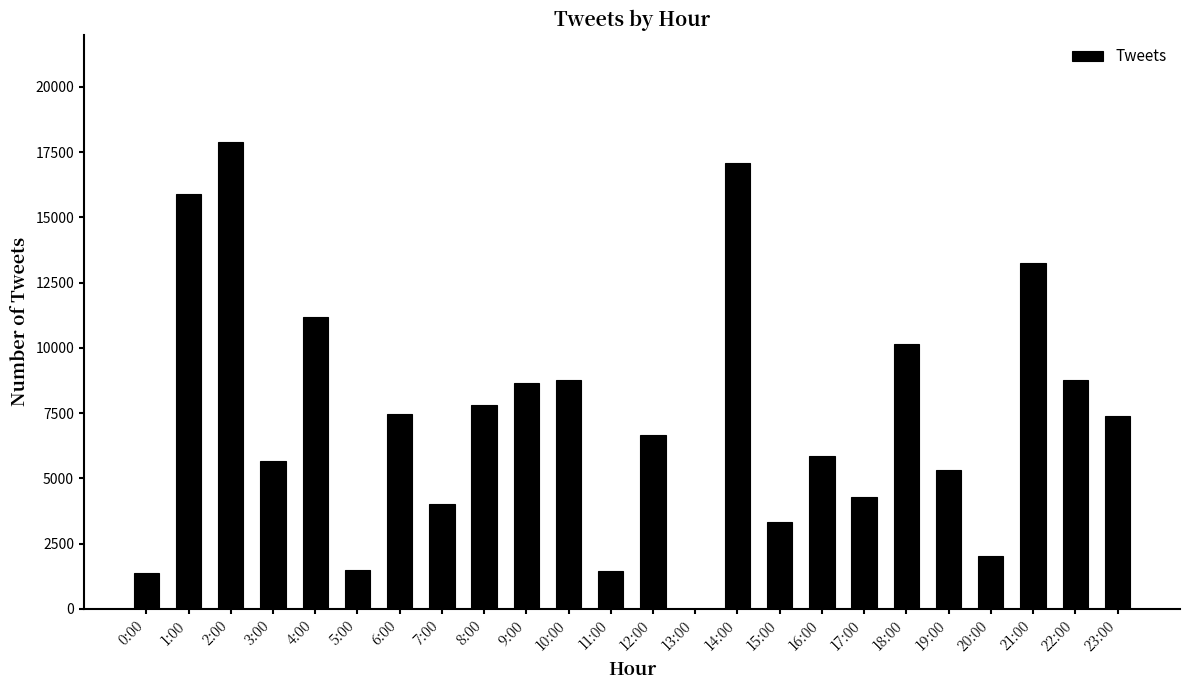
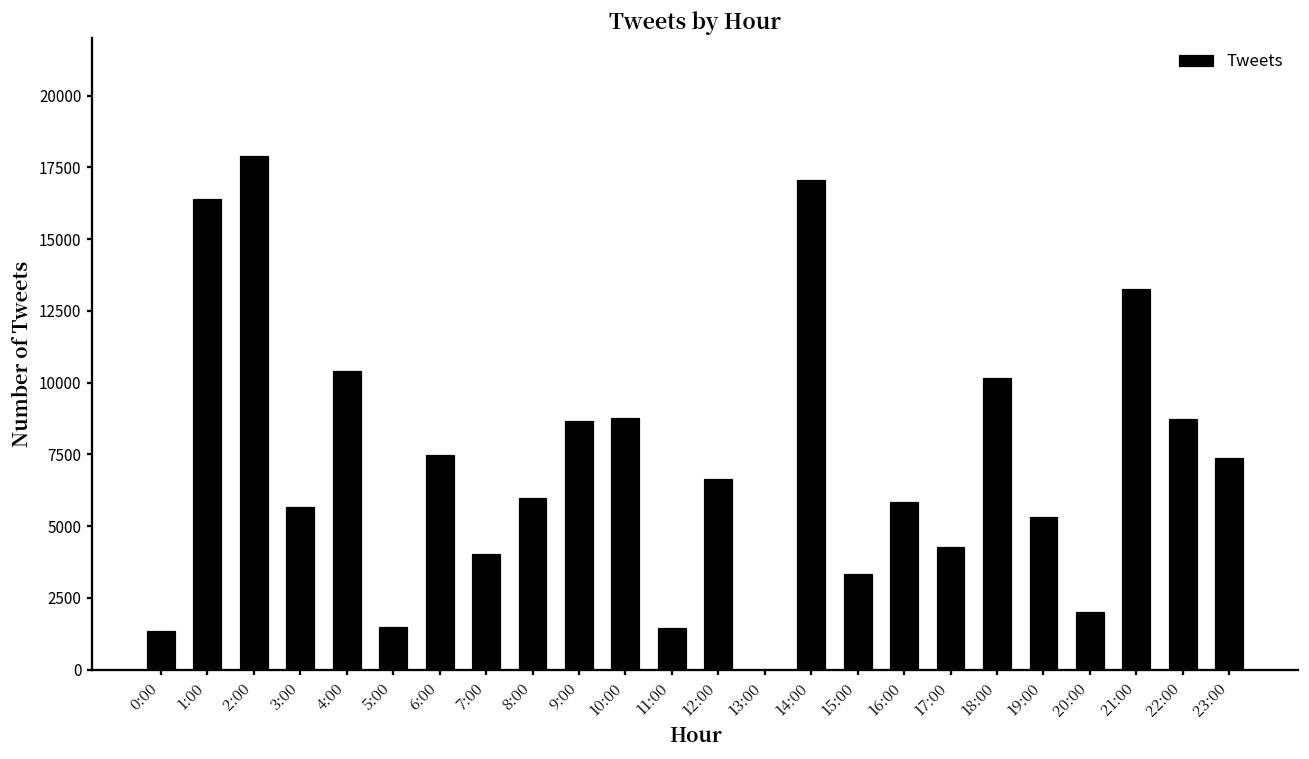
1:00: 15900 -> 16400
4:00: 11200 -> 10400
8:00: 7800 -> 6000
